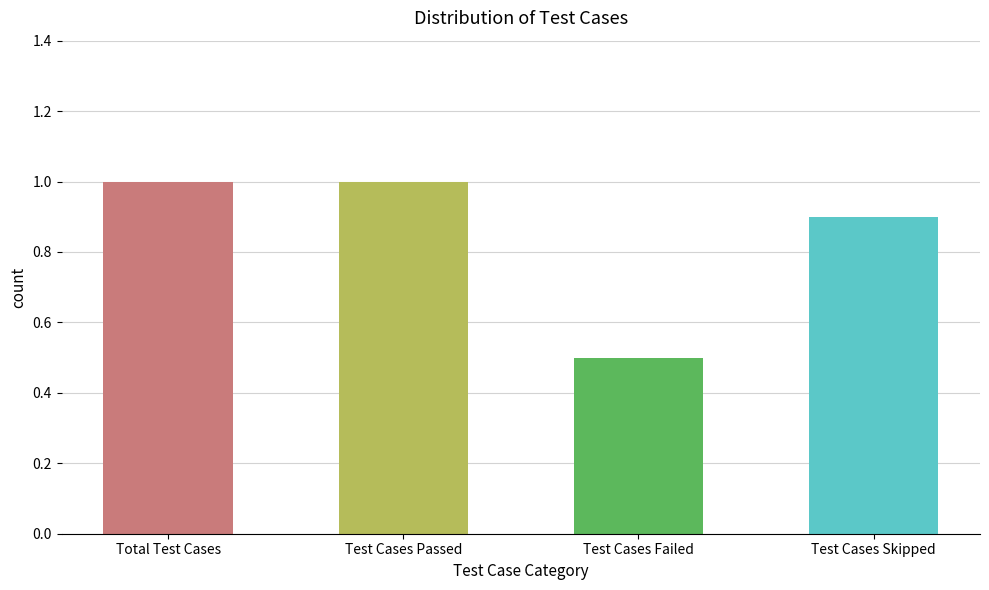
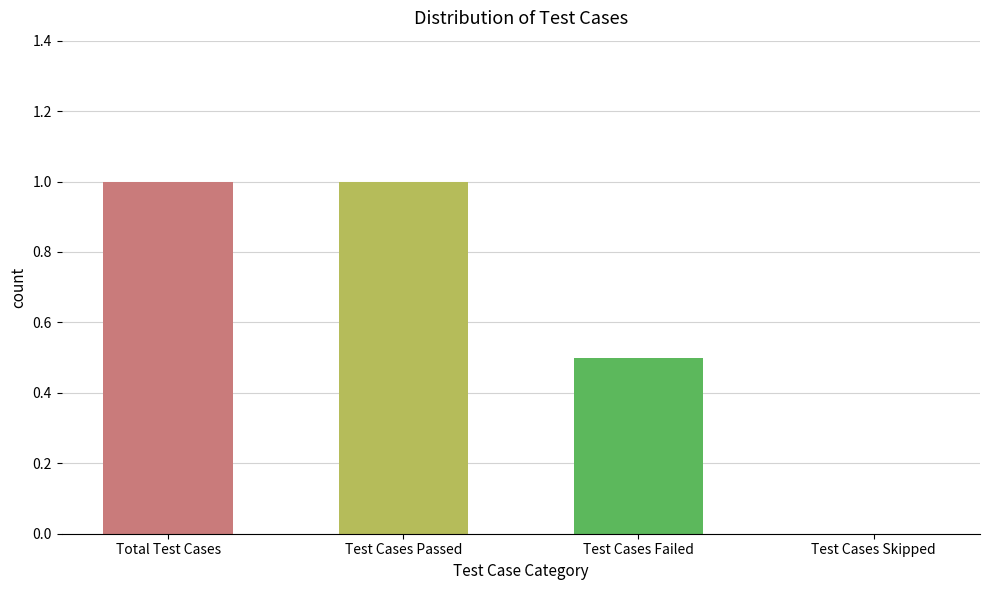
Test Cases Skipped: 0.9 -> 0.0
